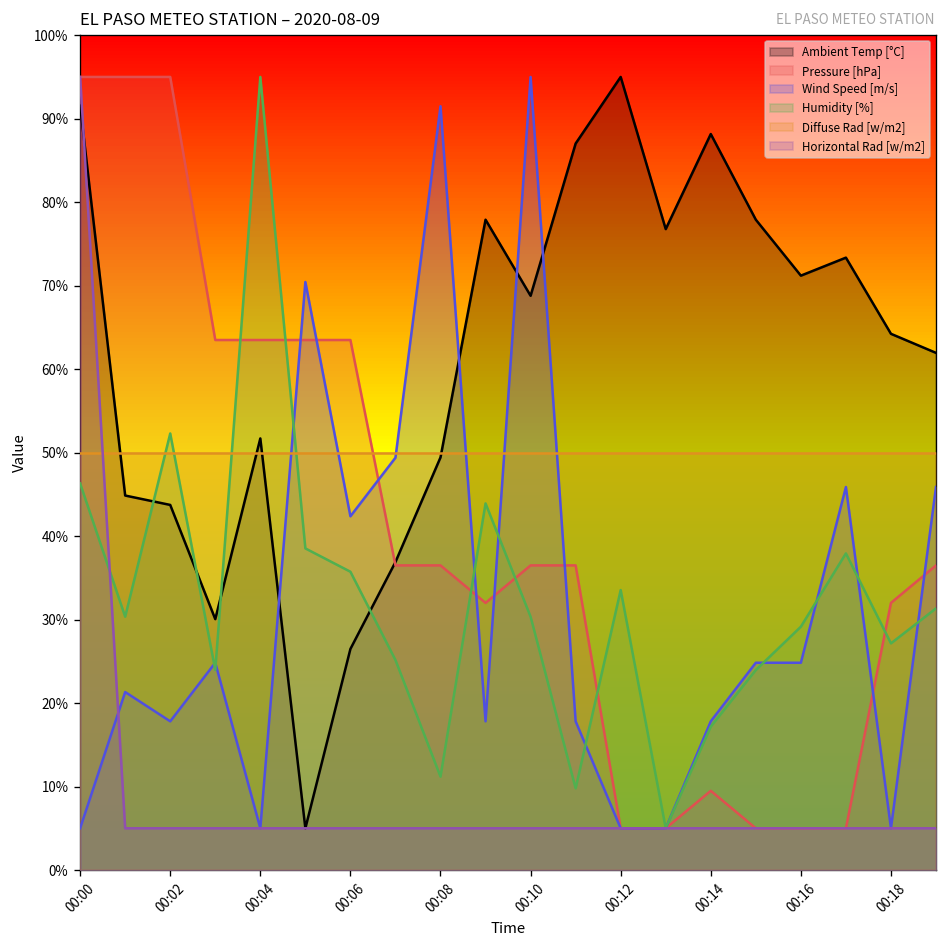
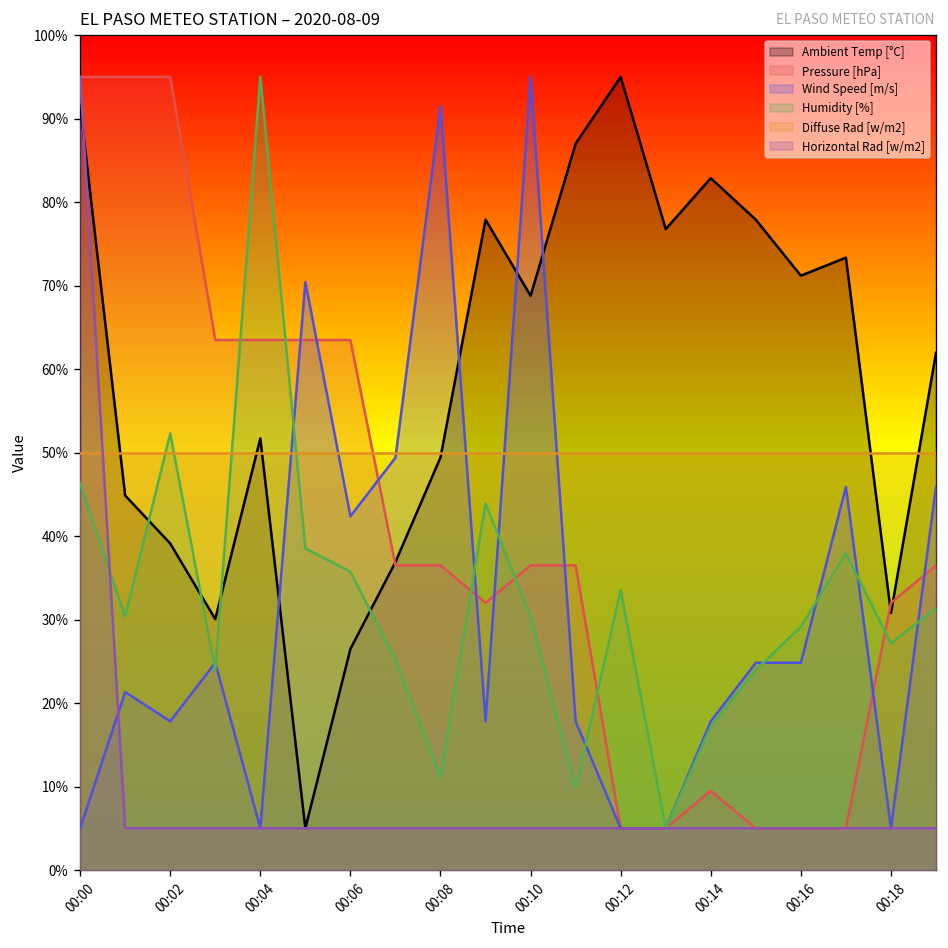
Ambient Temp [°C], 00:02: 44% -> 39%
Ambient Temp [°C], 00:14: 88% -> 83%
Ambient Temp [°C], 00:18: 64% -> 31%
